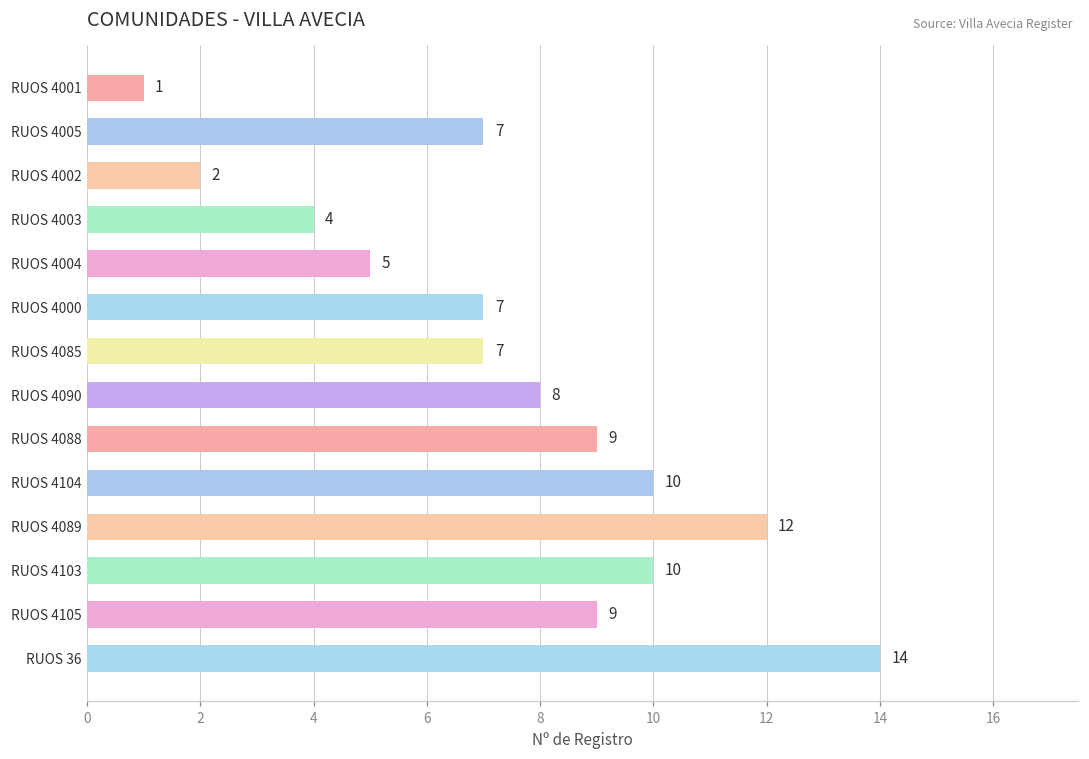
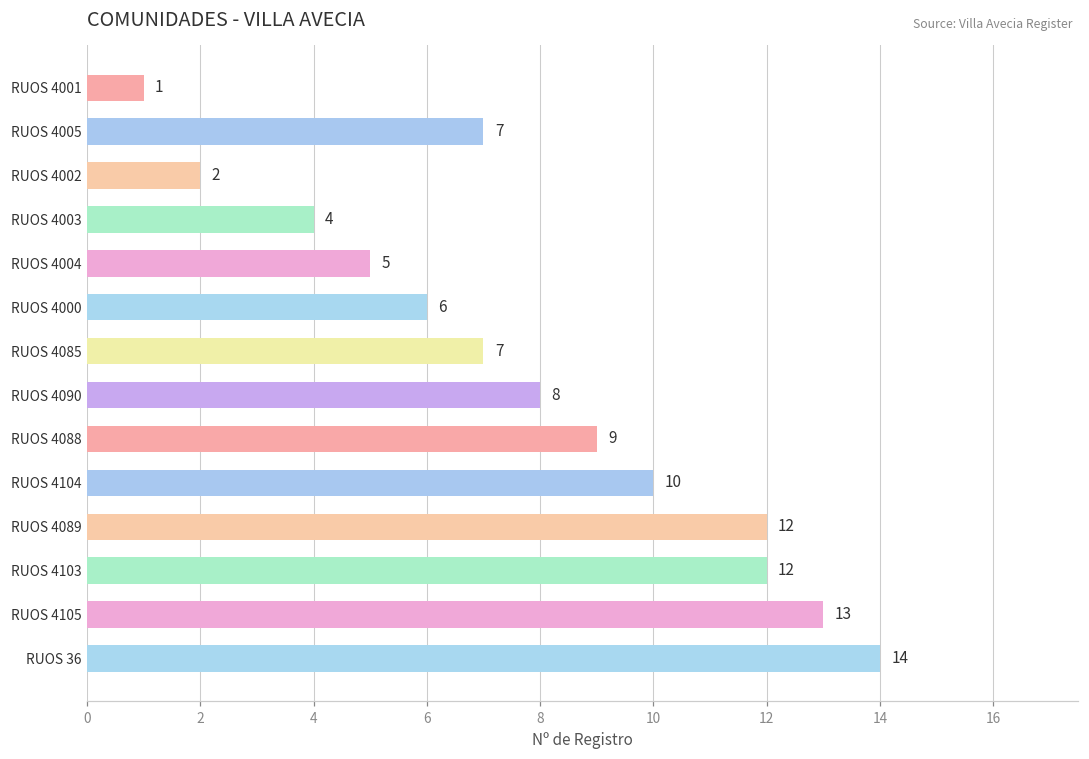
RUOS 4000: 7 -> 6
RUOS 4103: 10 -> 12
RUOS 4105: 9 -> 13
